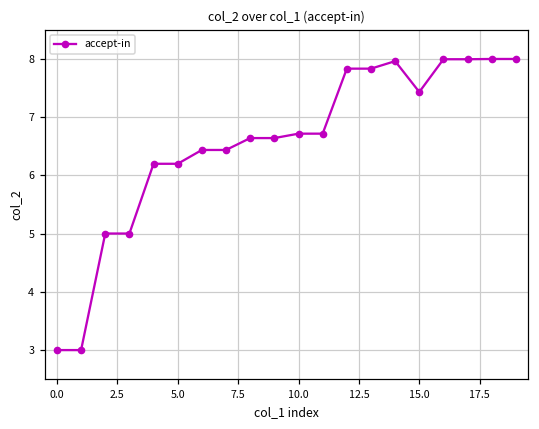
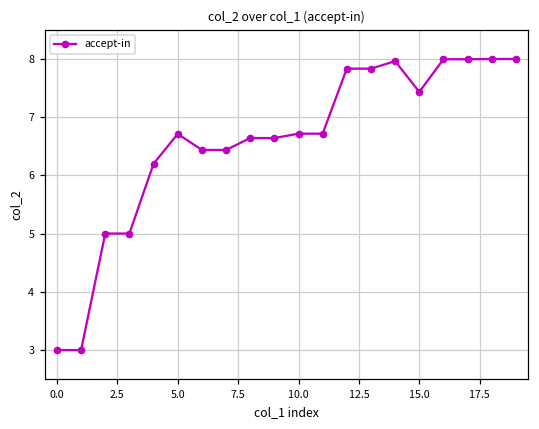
5.0: 6.2 -> 6.7
